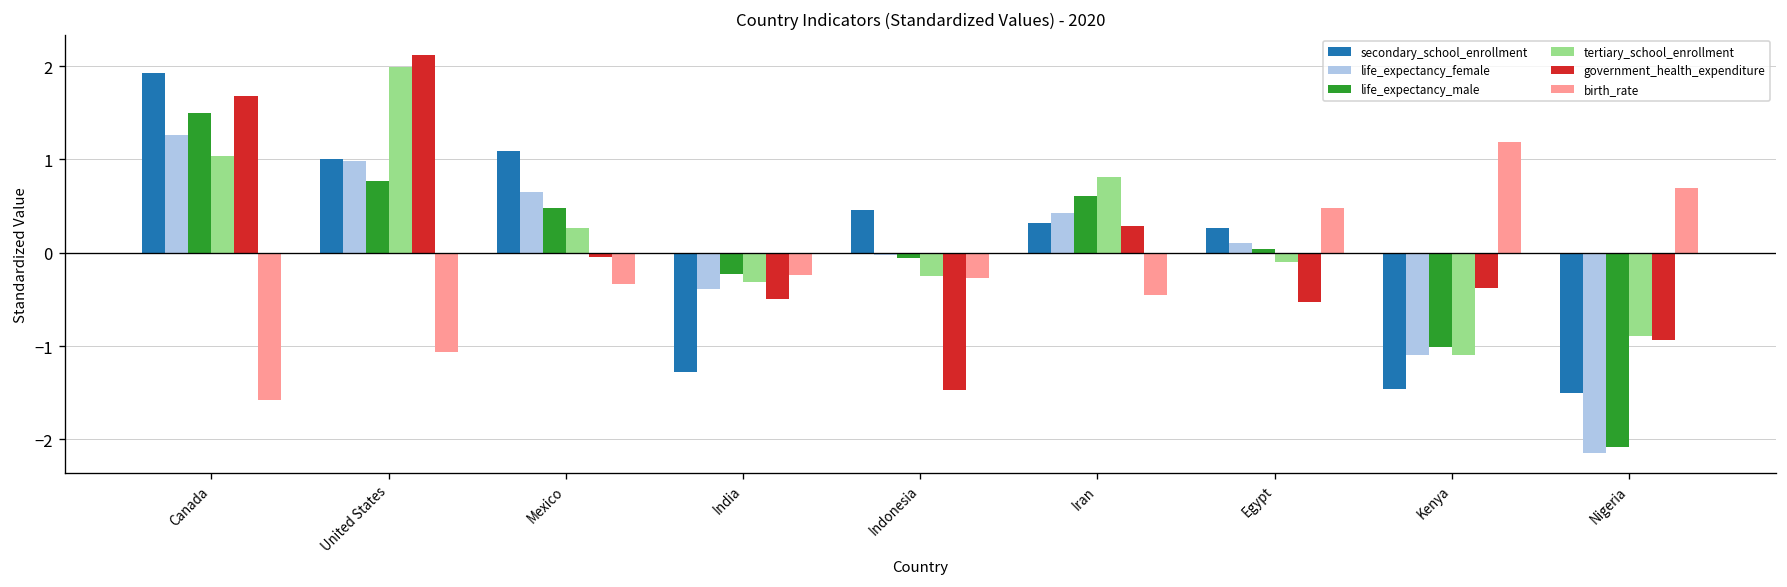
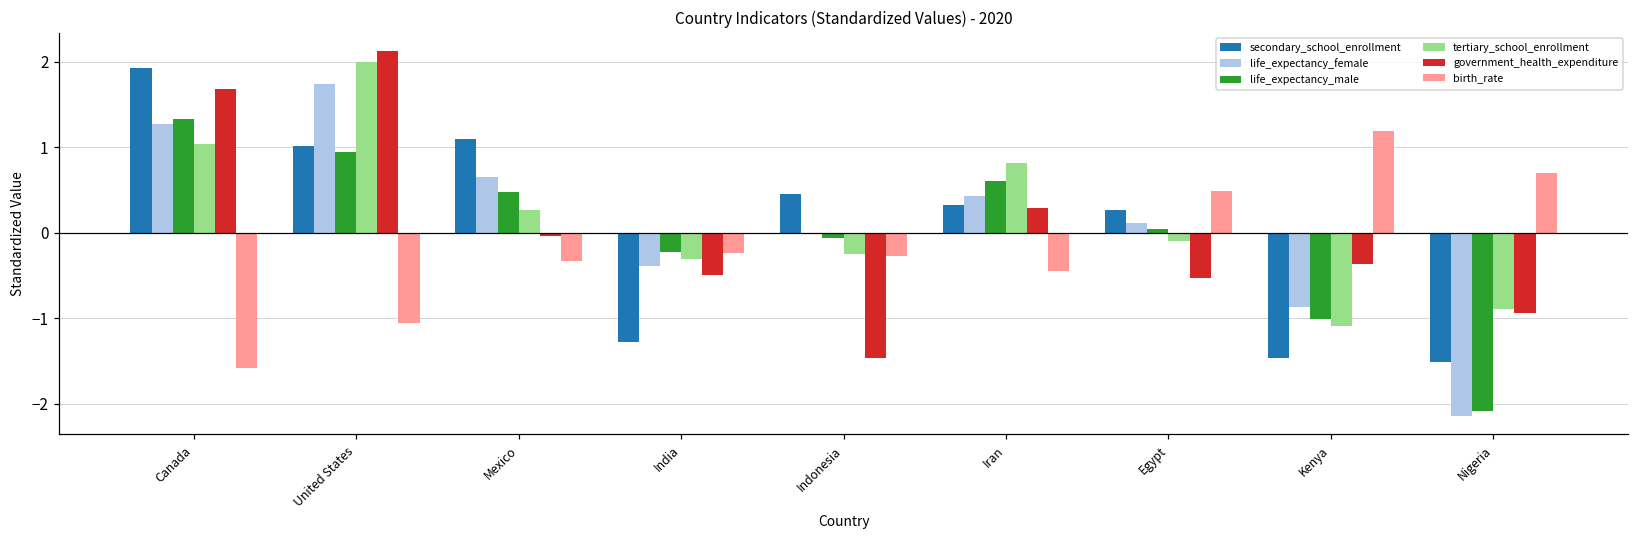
life_expectancy_male, Canada: 1.5 -> 1.3
life_expectancy_female, United States: 1.0 -> 1.7
life_expectancy_male, United States: 0.8 -> 0.9
life_expectancy_female, Kenya: -1.1 -> -0.9
